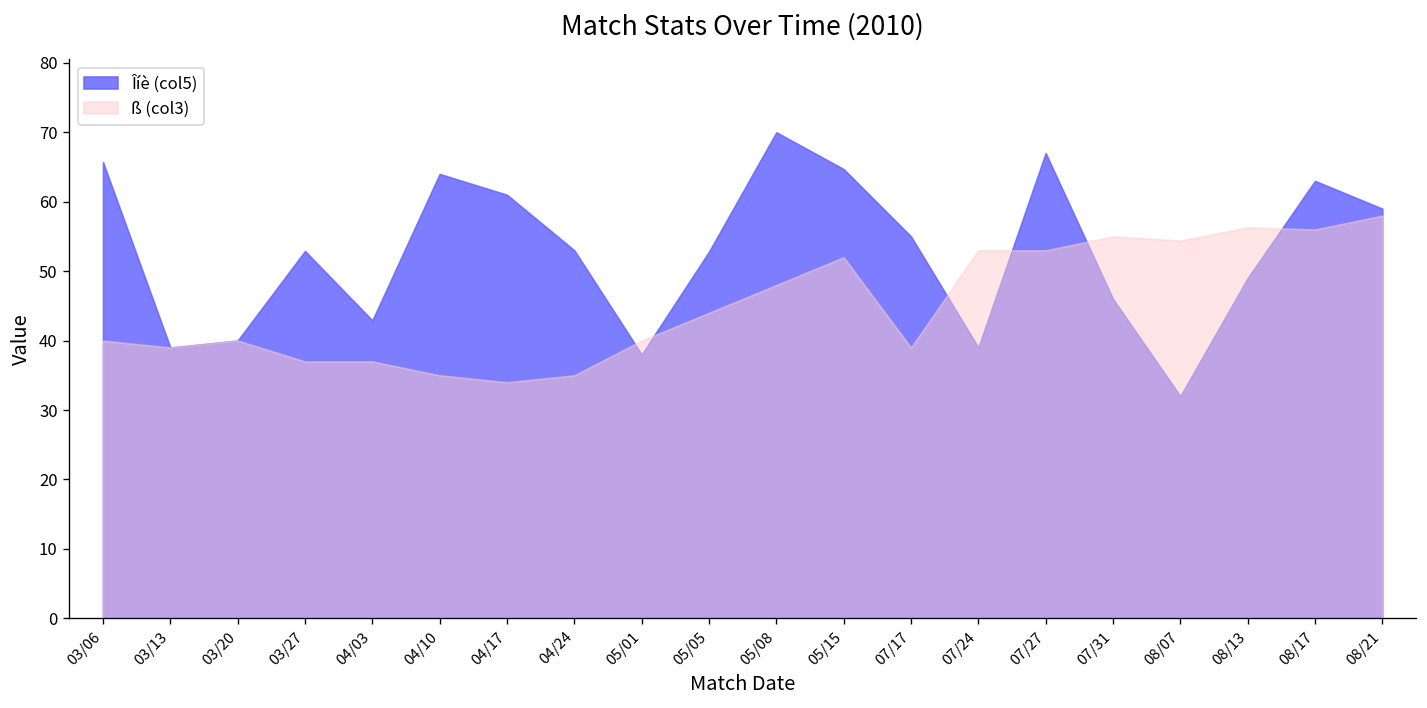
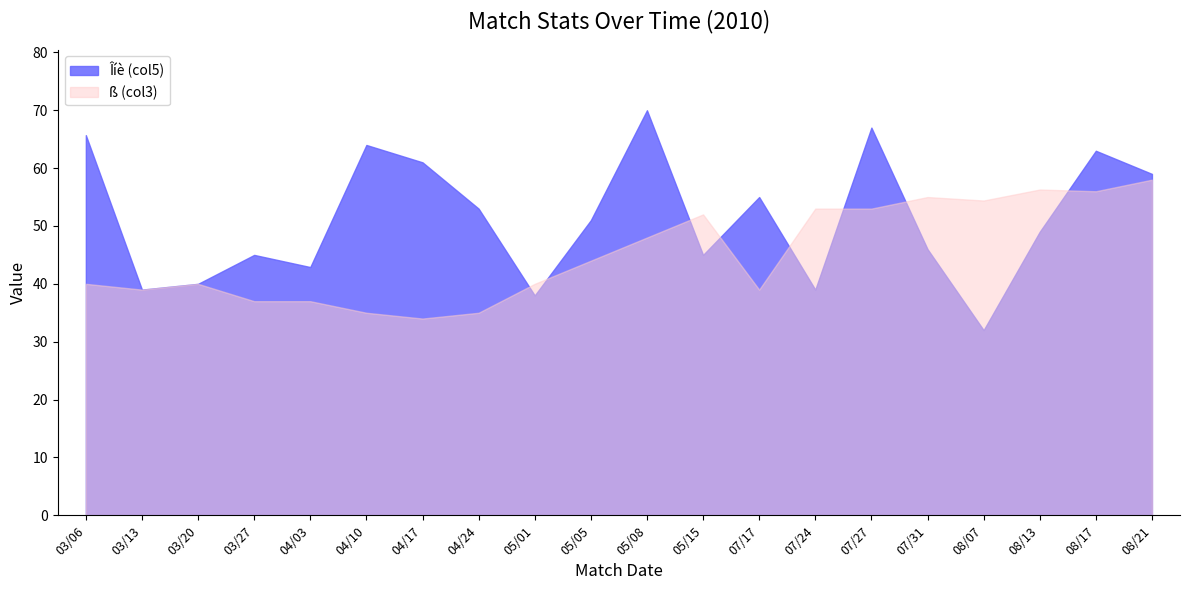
Îíè (col5), 03/27: 53 -> 45
Îíè (col5), 05/05: 53 -> 51
Îíè (col5), 05/15: 65 -> 45
